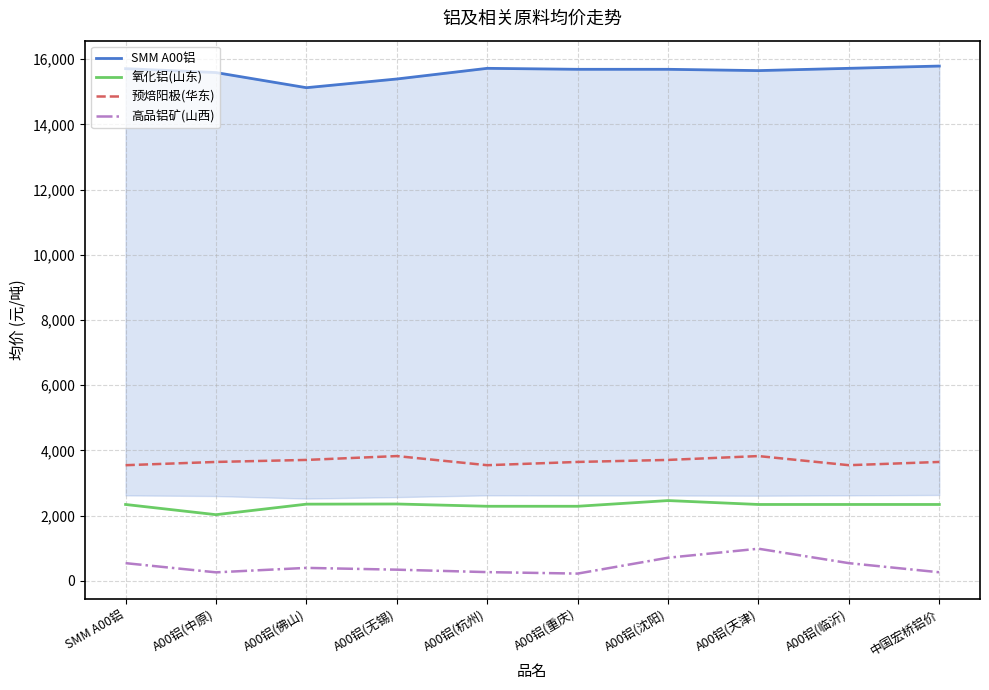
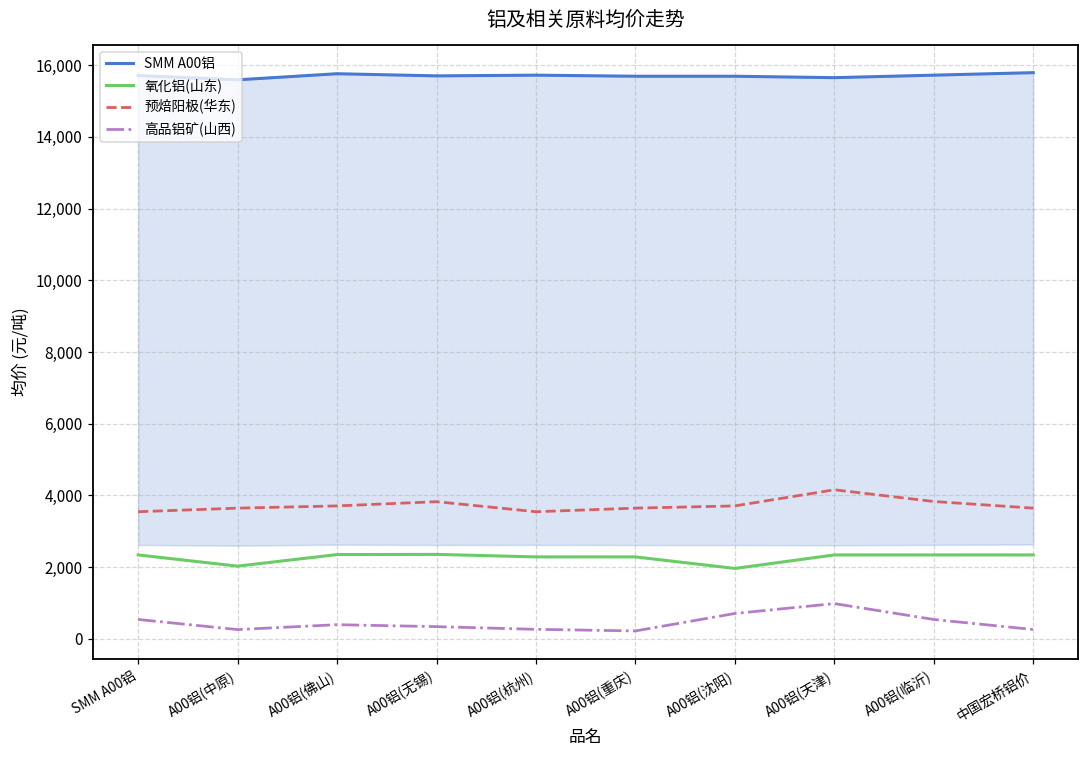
SMM A00铝, A00铝(佛山): 15,100 -> 15,800
SMM A00铝, A00铝(无锡): 15,400 -> 15,700
氧化铝(山东), A00铝(沈阳): 2,500 -> 2,000
预焙阳极(华东), A00铝(天津): 3,800 -> 4,200
预焙阳极(华东), A00铝(临沂): 3,500 -> 3,800
